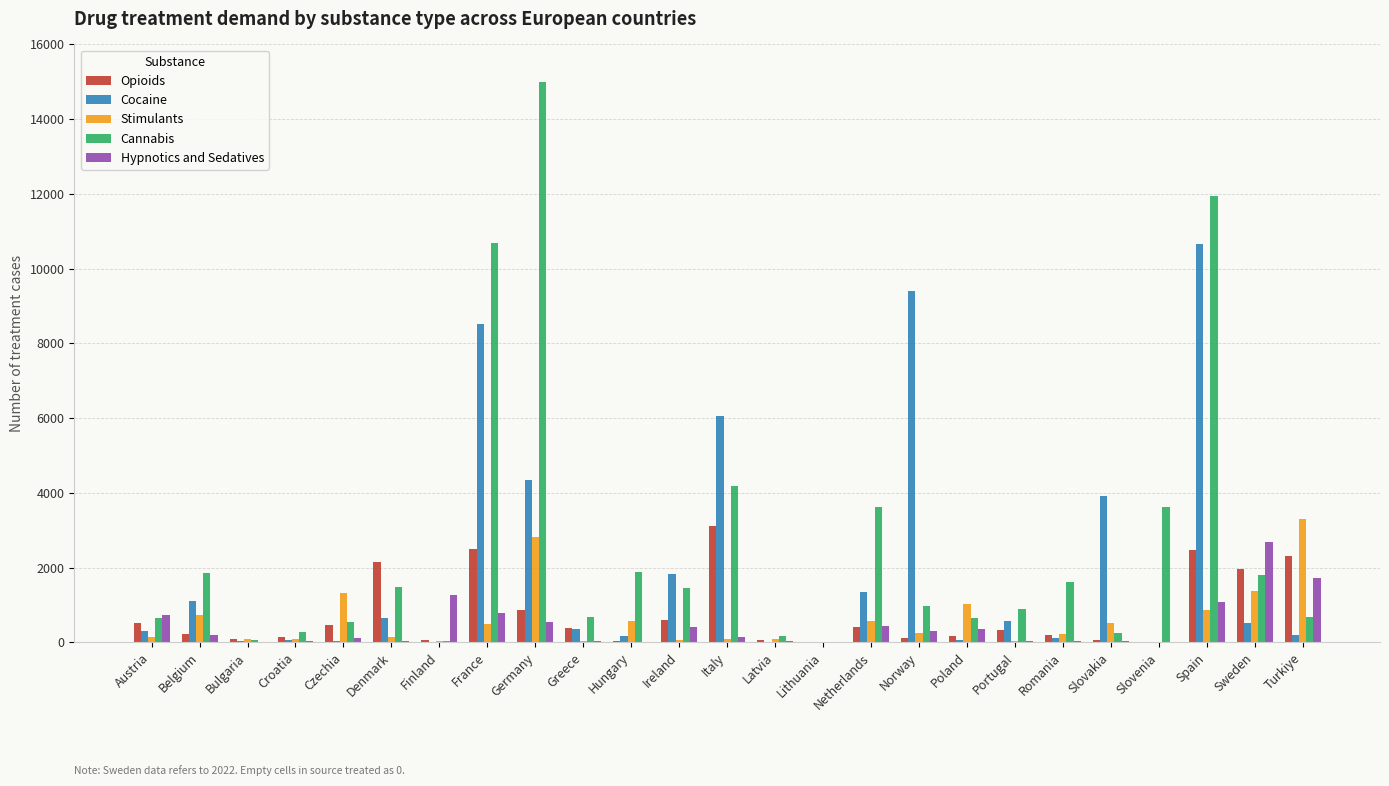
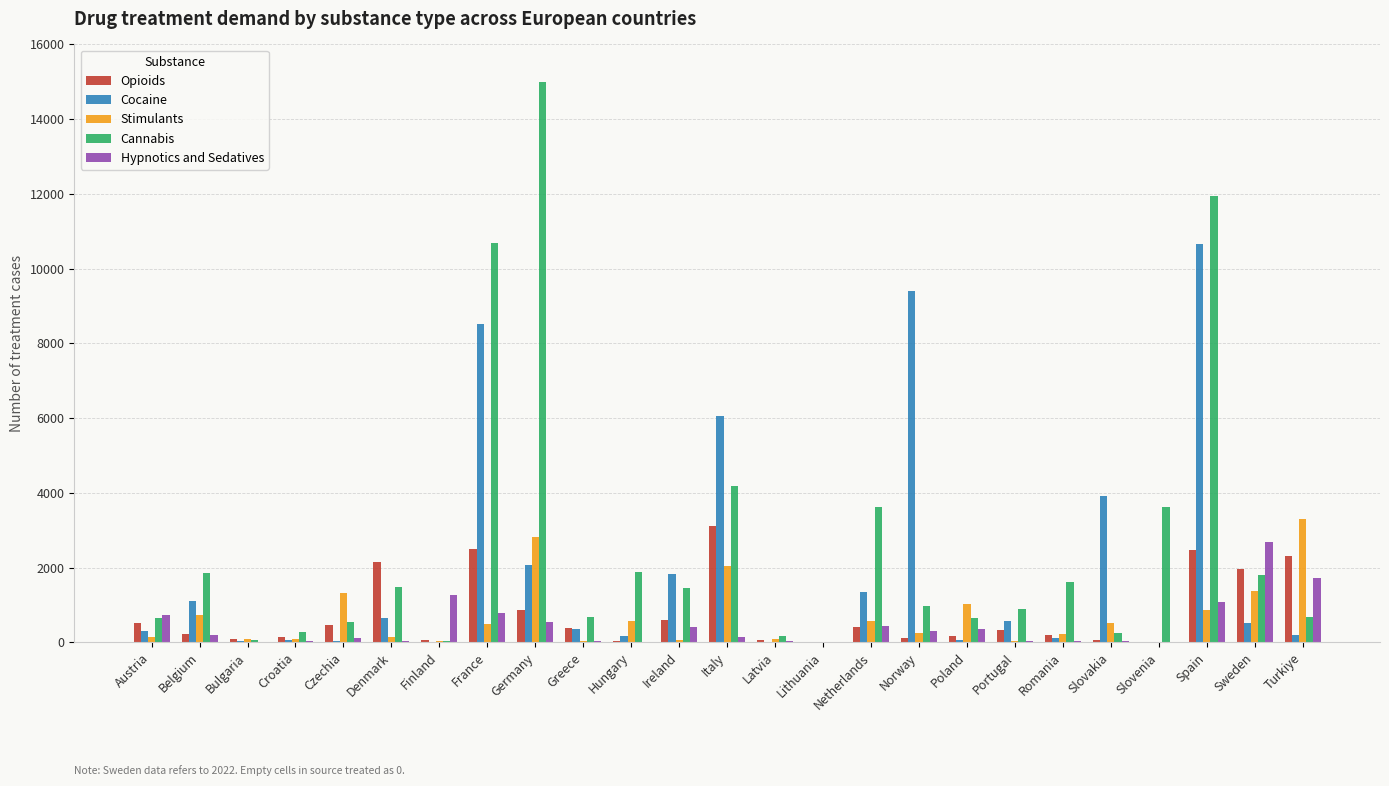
Cocaine, Germany: 4400 -> 2100
Stimulants, Italy: 100 -> 2000
